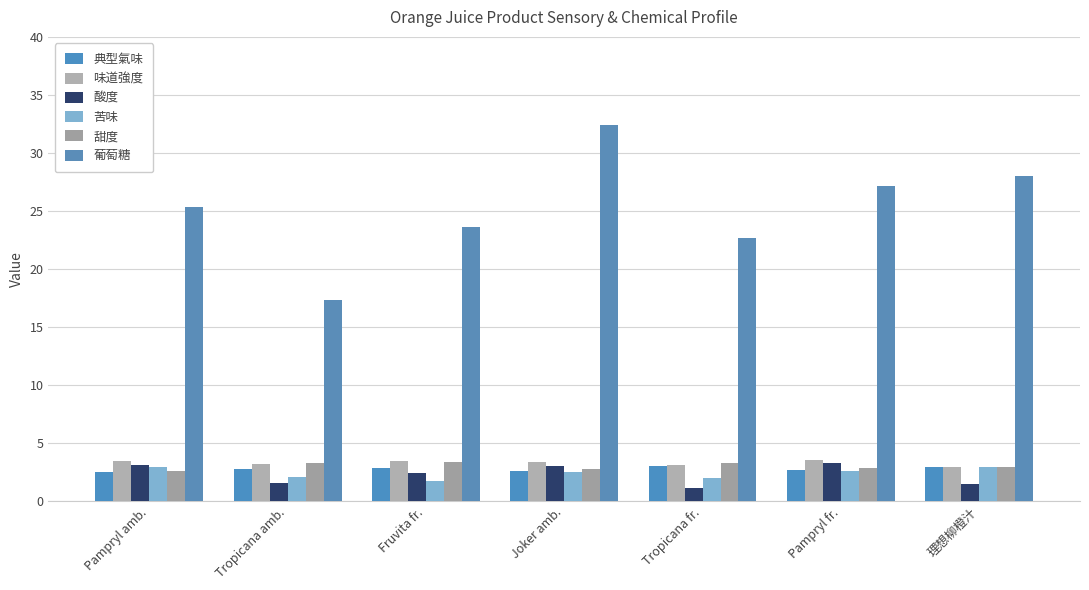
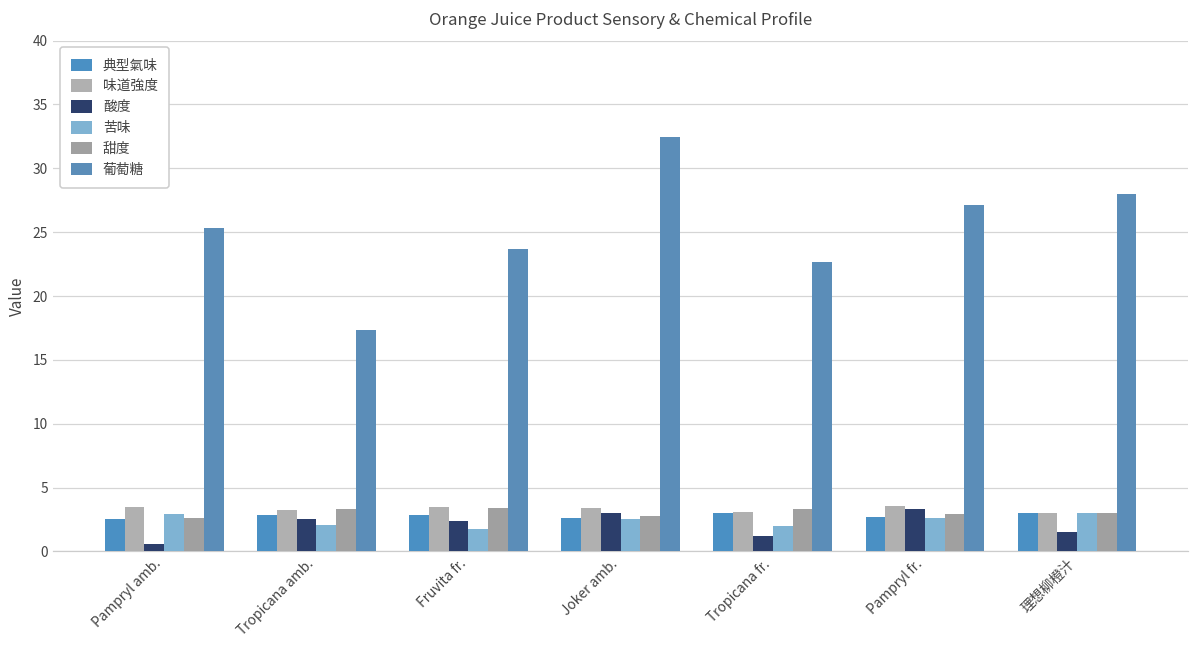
酸度, Pampryl amb.: 3.2 -> 0.6
酸度, Tropicana amb.: 1.6 -> 2.6
